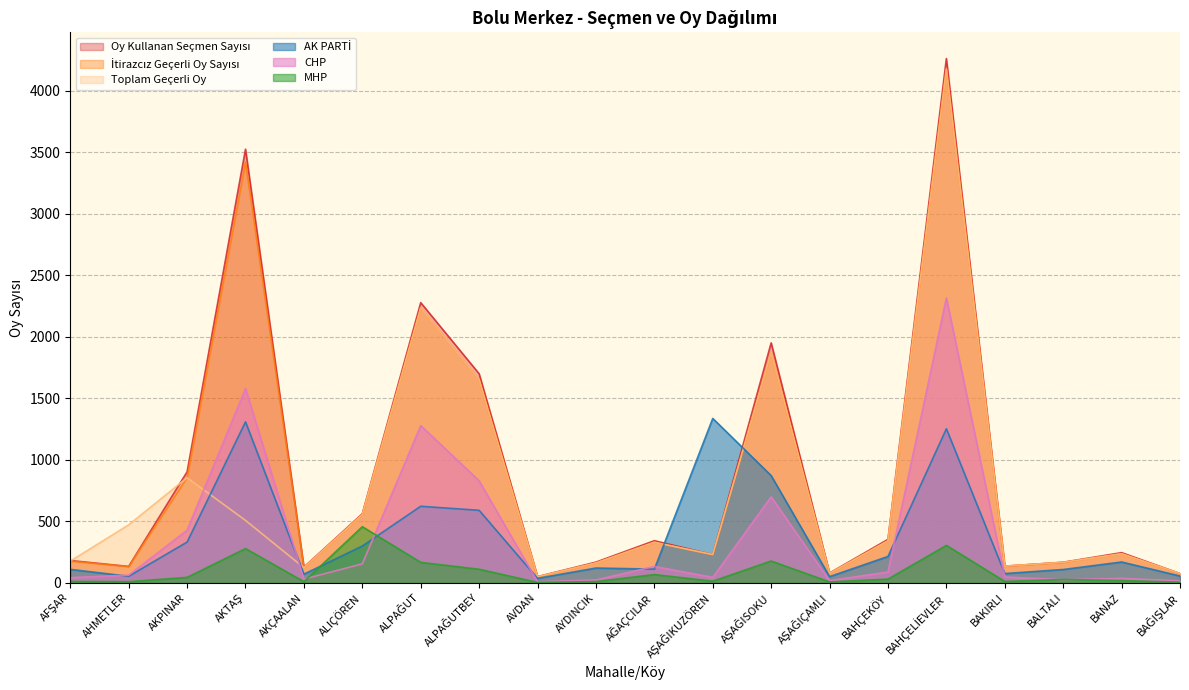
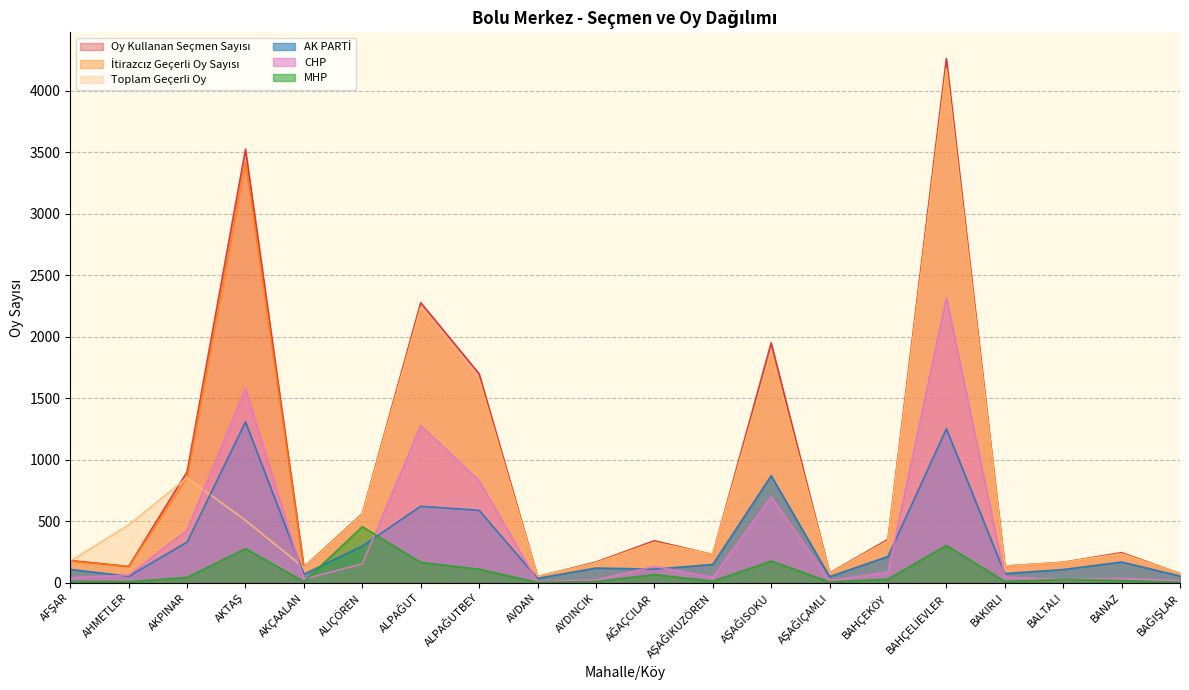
AK PARTİ, AŞAĞIKUZÖREN: 1340 -> 150
